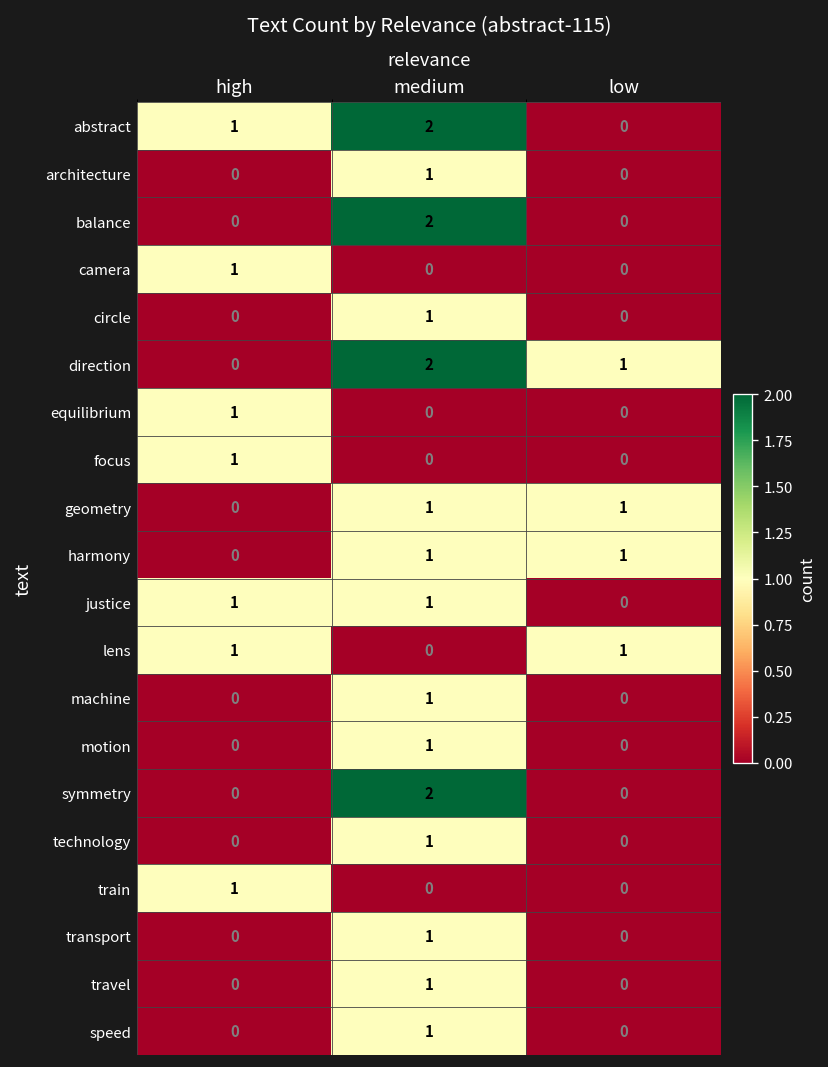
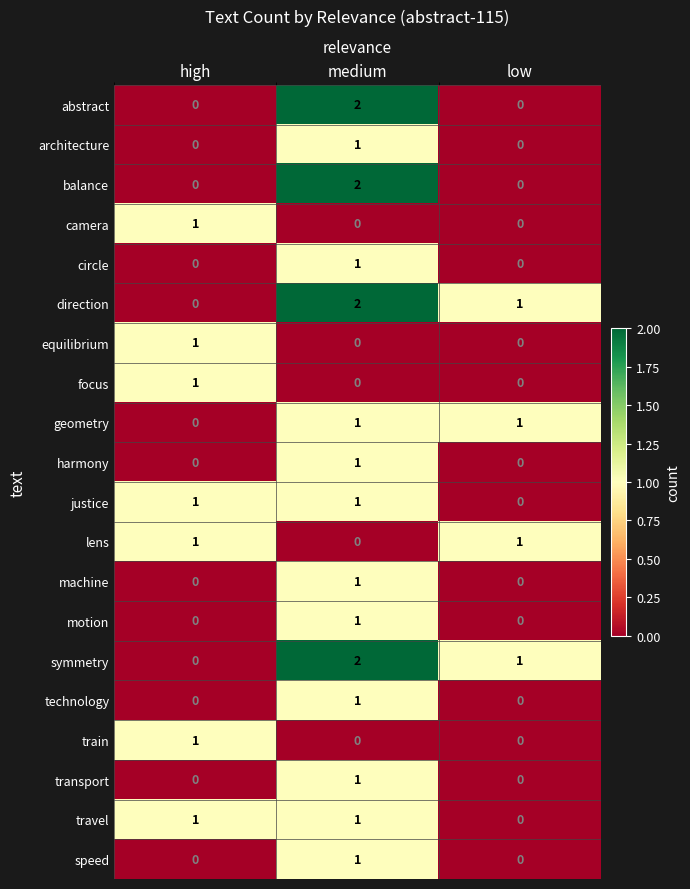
abstract, high: 1 -> 0
harmony, low: 1 -> 0
symmetry, low: 0 -> 1
travel, high: 0 -> 1
